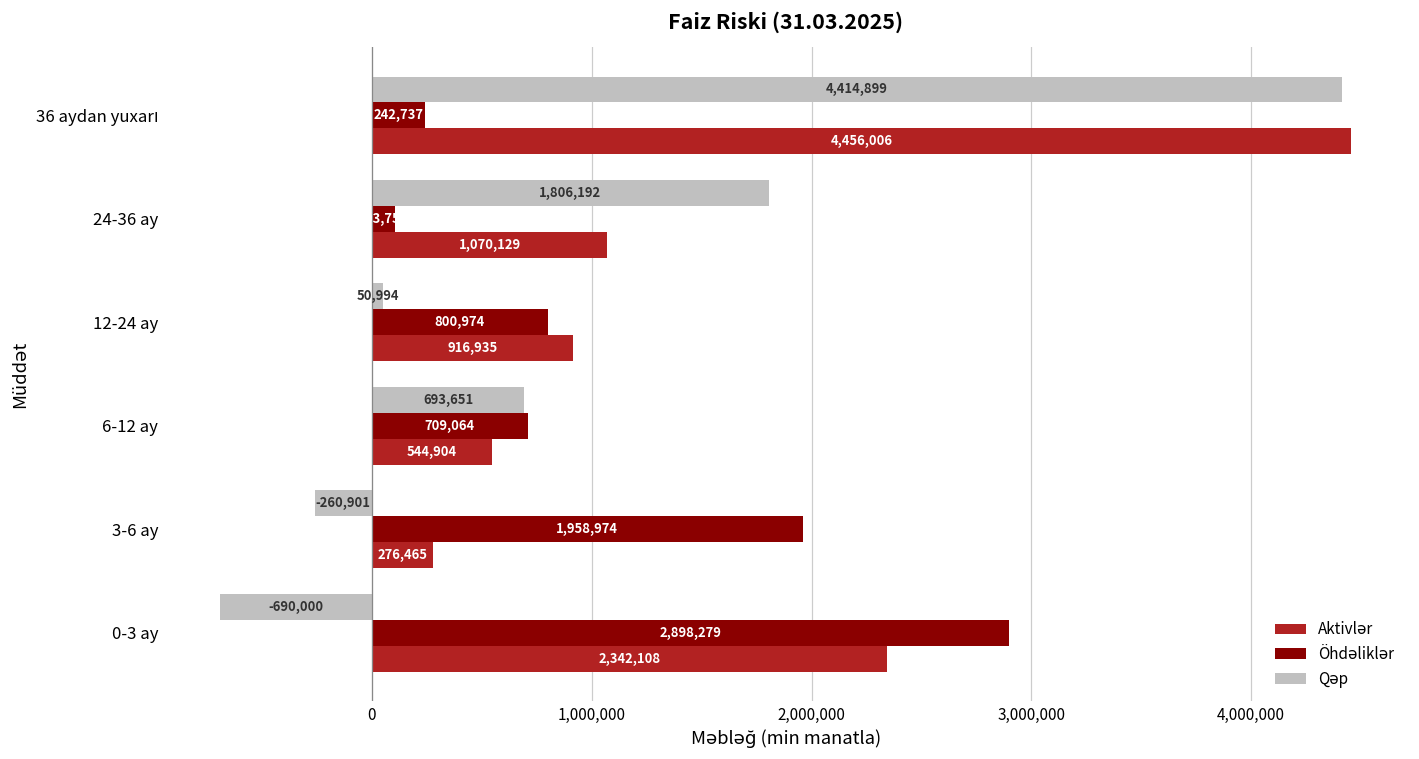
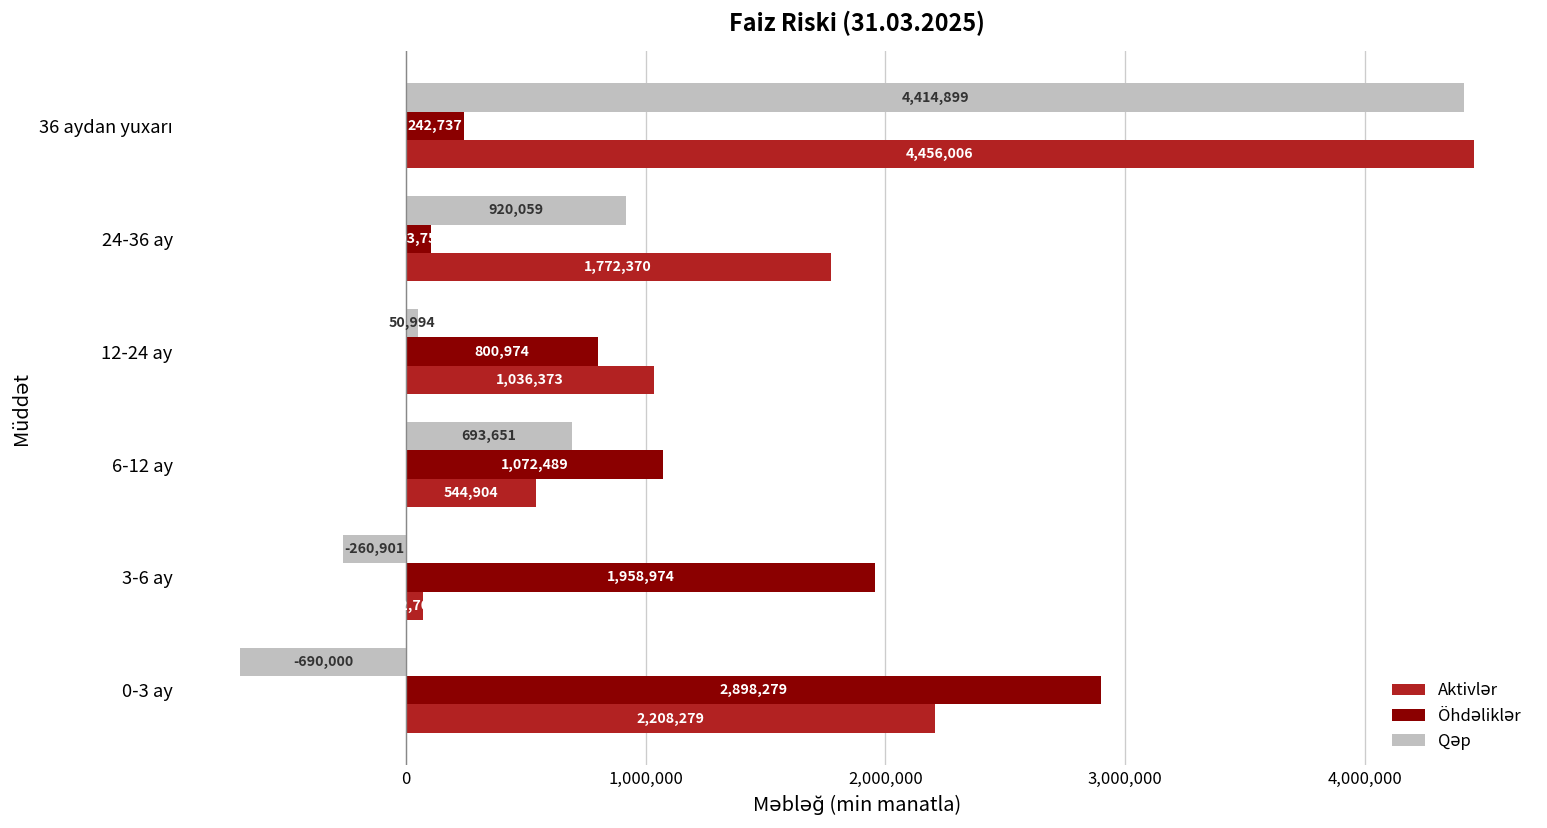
Qəp, 24-36 ay: 1,806,192 -> 920,059
Aktivlər, 24-36 ay: 1,070,129 -> 1,772,370
Aktivlər, 12-24 ay: 916,935 -> 1,036,373
Öhdəliklər, 6-12 ay: 709,064 -> 1,072,489
Aktivlər, 3-6 ay: 280,000 -> 70,000
Aktivlər, 0-3 ay: 2,342,108 -> 2,208,279
